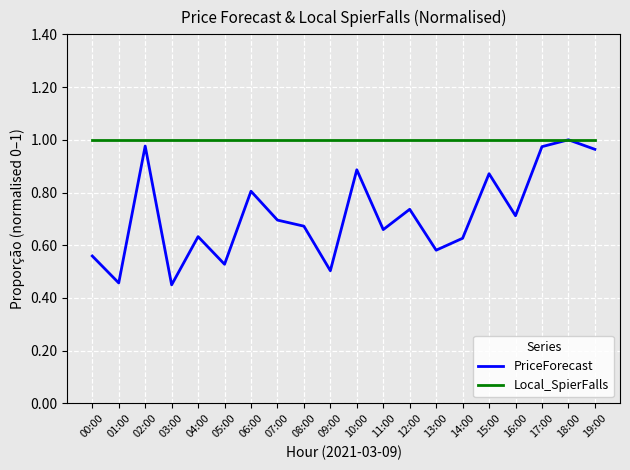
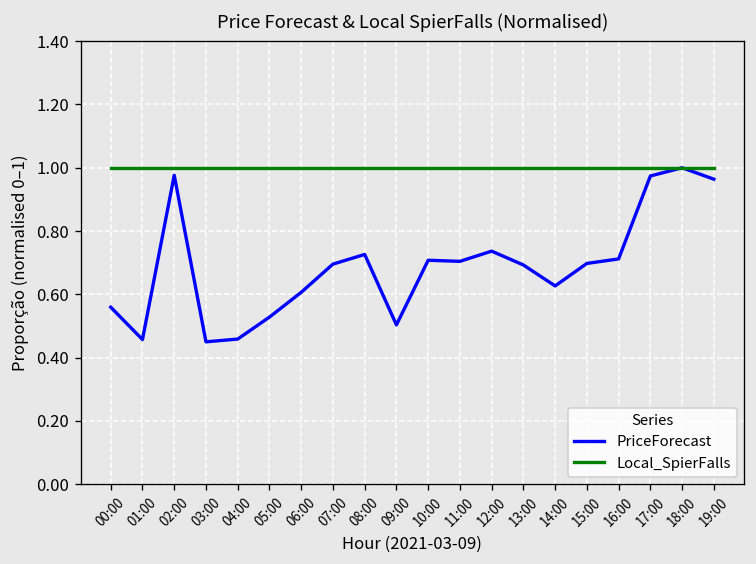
PriceForecast, 04:00: 0.63 -> 0.46
PriceForecast, 06:00: 0.80 -> 0.61
PriceForecast, 08:00: 0.67 -> 0.73
PriceForecast, 10:00: 0.89 -> 0.71
PriceForecast, 11:00: 0.66 -> 0.70
PriceForecast, 13:00: 0.58 -> 0.69
PriceForecast, 15:00: 0.87 -> 0.70
